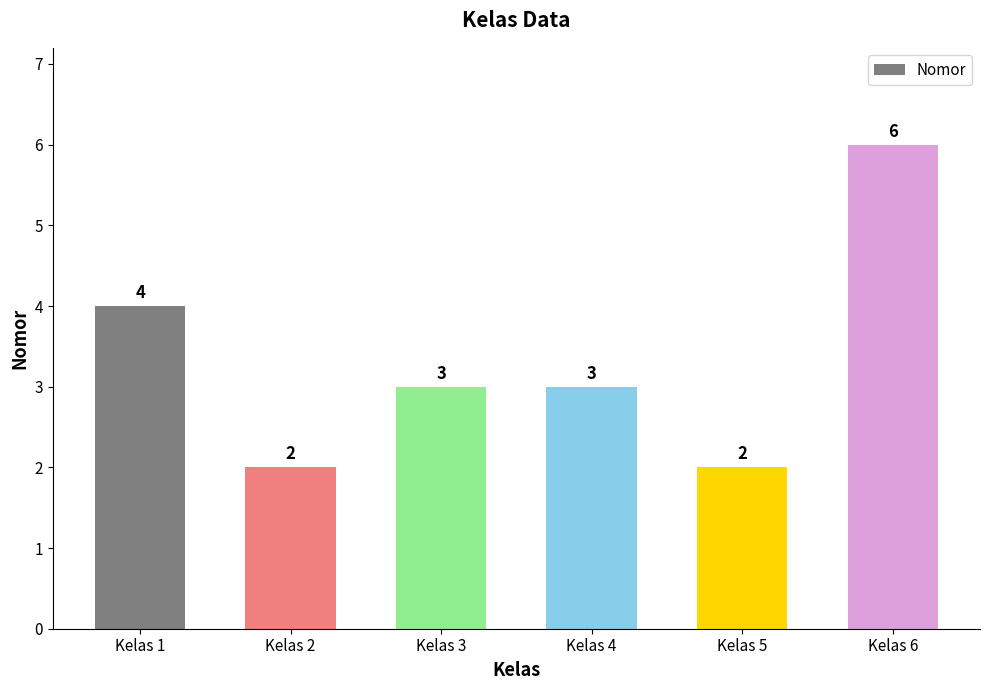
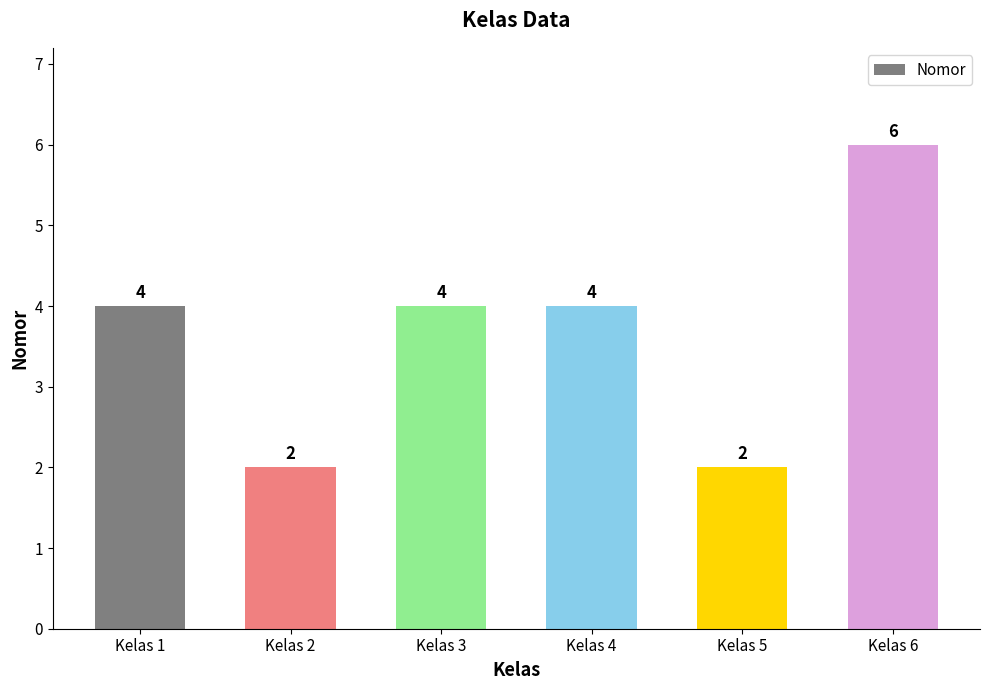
Kelas 3: 3 -> 4
Kelas 4: 3 -> 4
